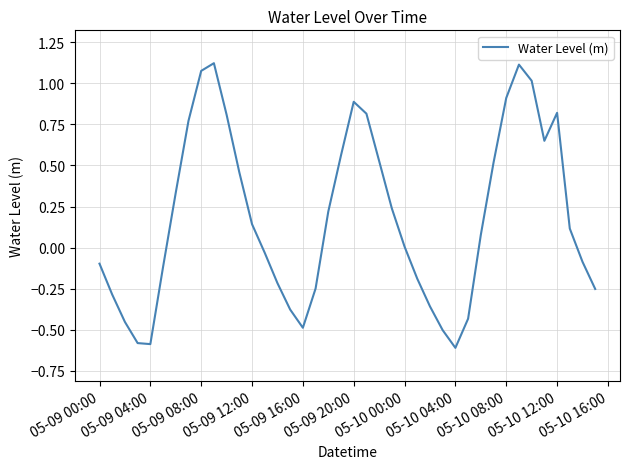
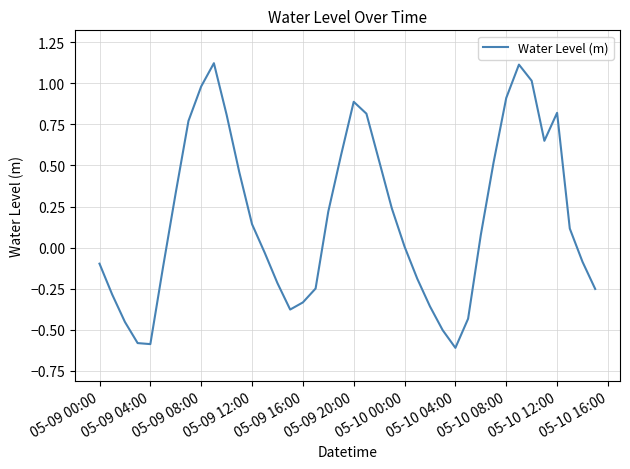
05-09 08:00: 1.08 -> 0.98
05-09 16:00: -0.49 -> -0.33
